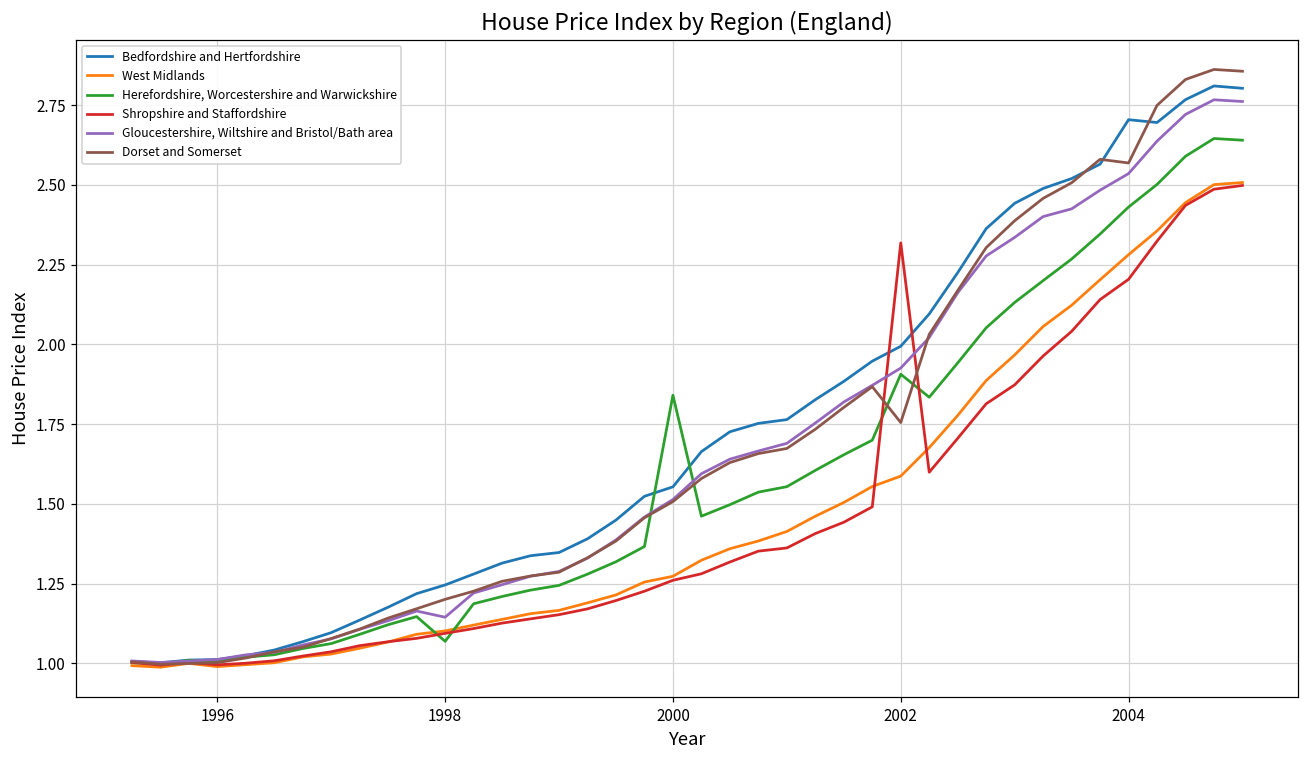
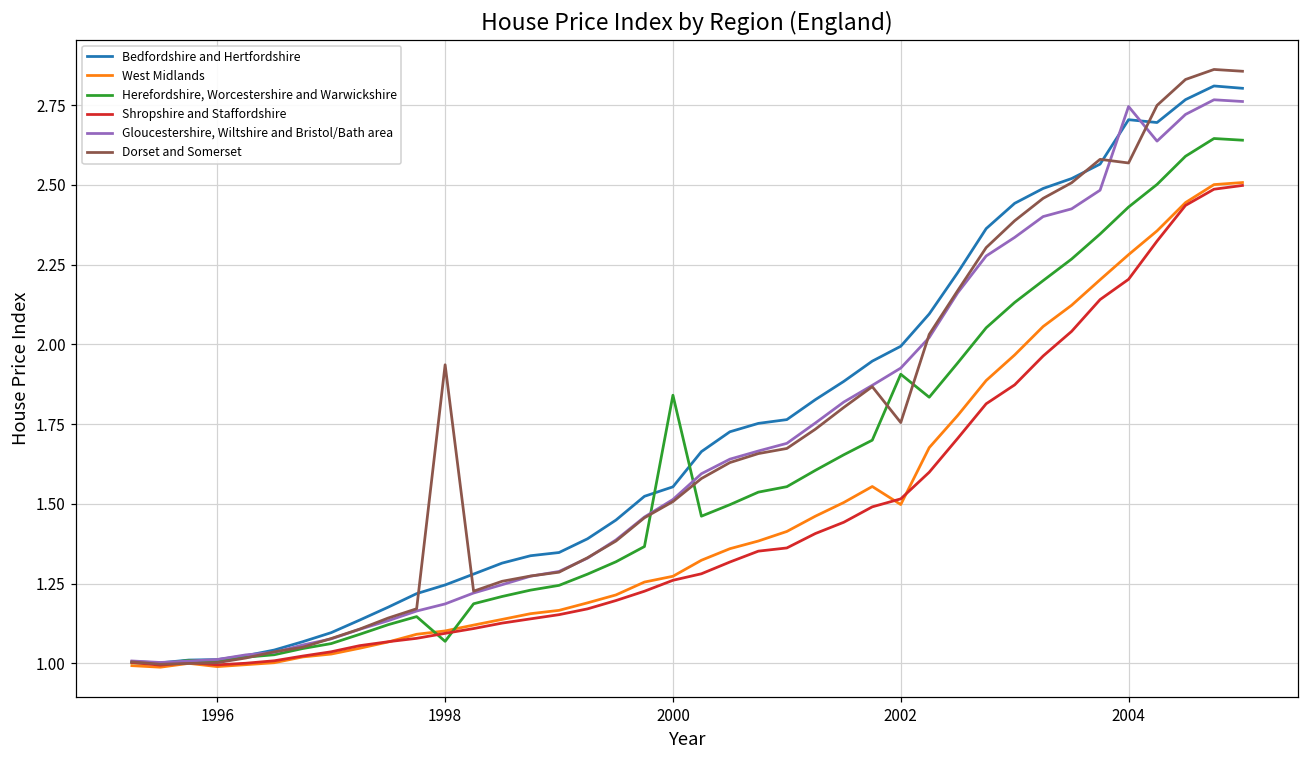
Gloucestershire, Wiltshire and Bristol/Bath area, 1998: 1.14 -> 1.19
Dorset and Somerset, 1998: 1.20 -> 1.94
West Midlands, 2002: 1.59 -> 1.50
Shropshire and Staffordshire, 2002: 2.32 -> 1.52
Gloucestershire, Wiltshire and Bristol/Bath area, 2004: 2.54 -> 2.75
